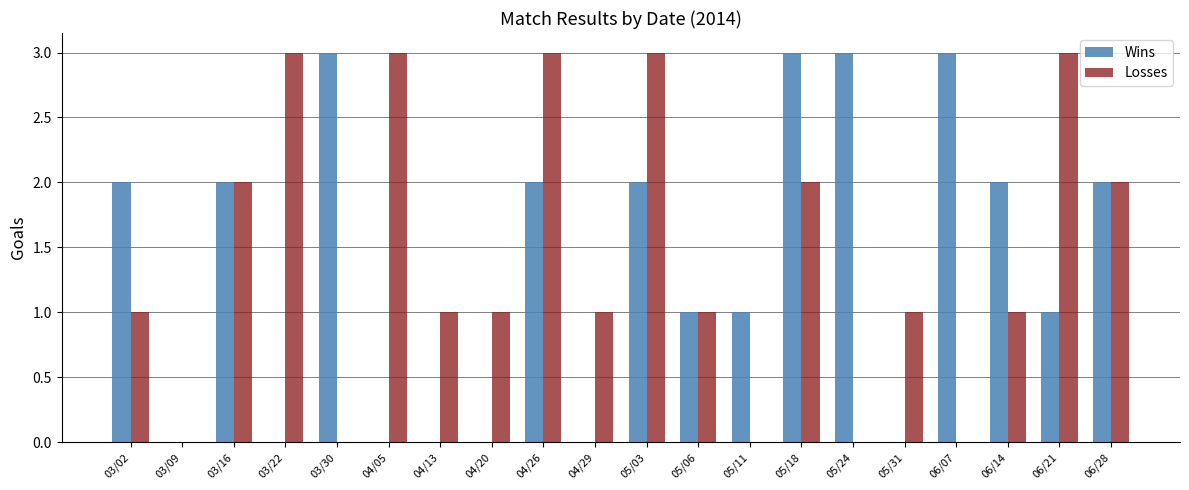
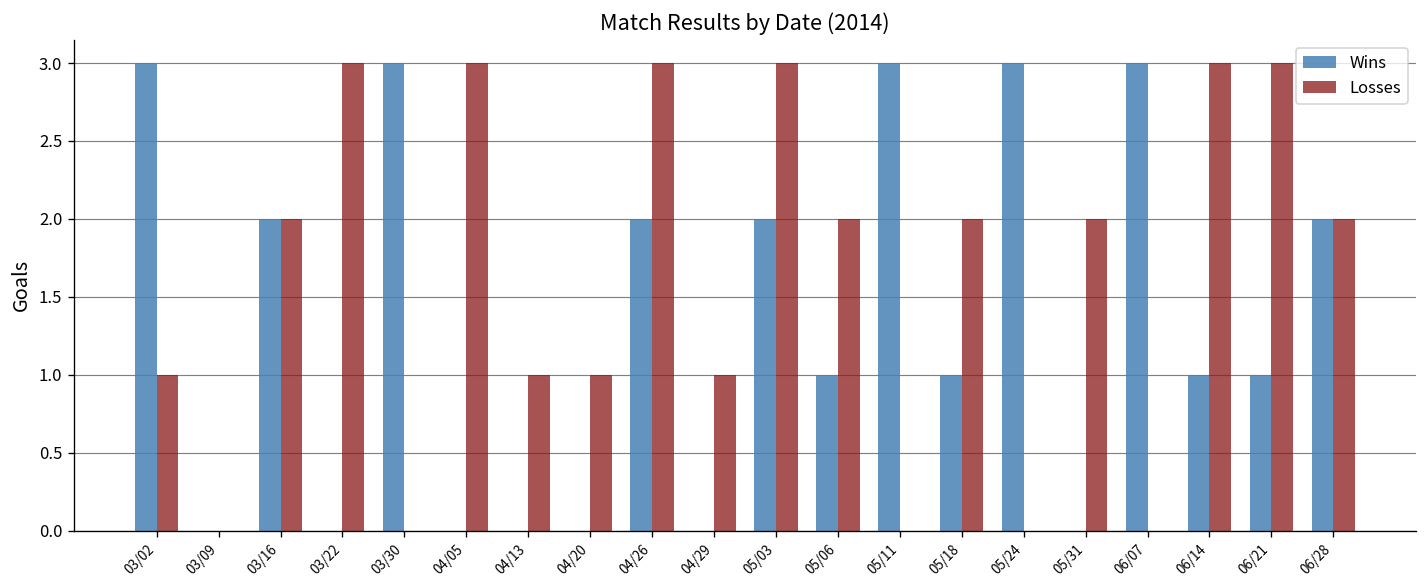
Wins, 03/02: 2 -> 3
Losses, 05/06: 1 -> 2
Wins, 05/11: 1 -> 3
Wins, 05/18: 3 -> 1
Losses, 05/31: 1 -> 2
Wins, 06/14: 2 -> 1
Losses, 06/14: 1 -> 3
